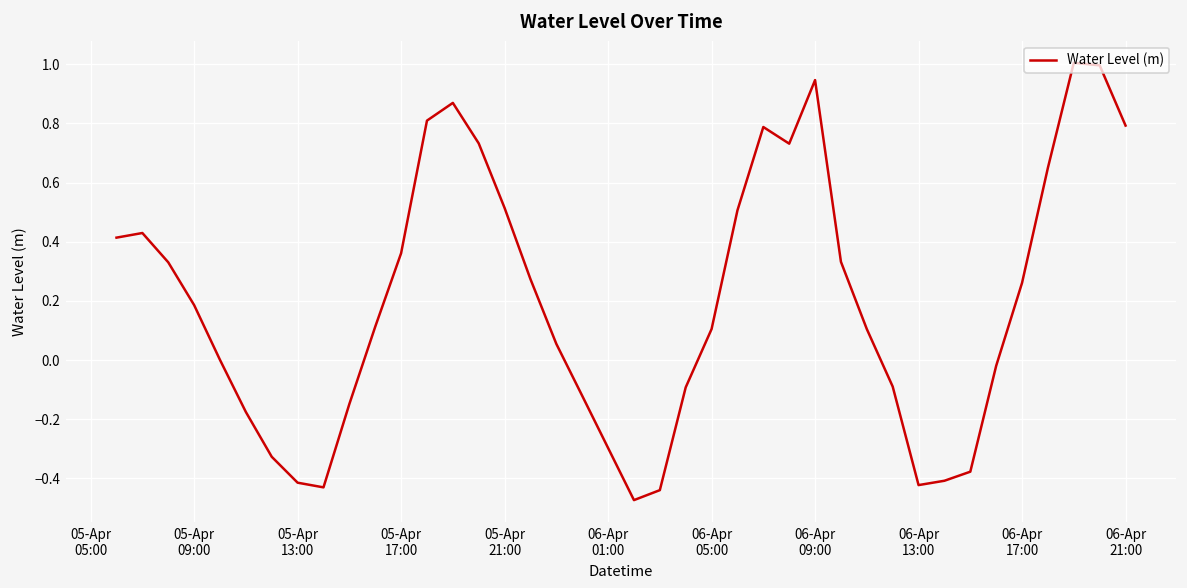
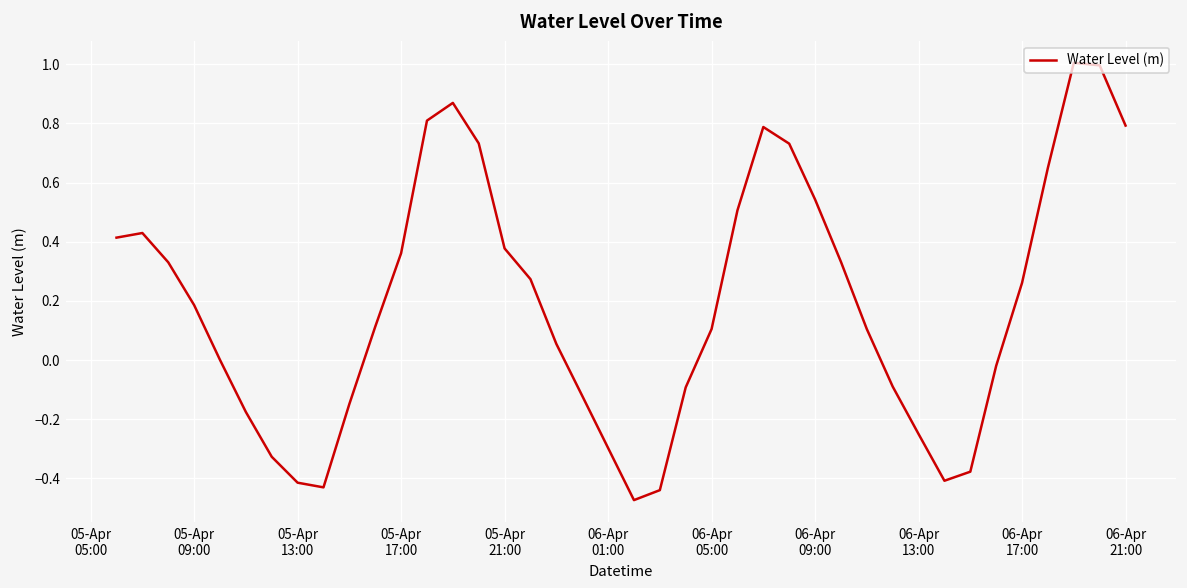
05-Apr 21:00: 0.51 -> 0.38
06-Apr 09:00: 0.95 -> 0.54
06-Apr 13:00: -0.42 -> -0.25
